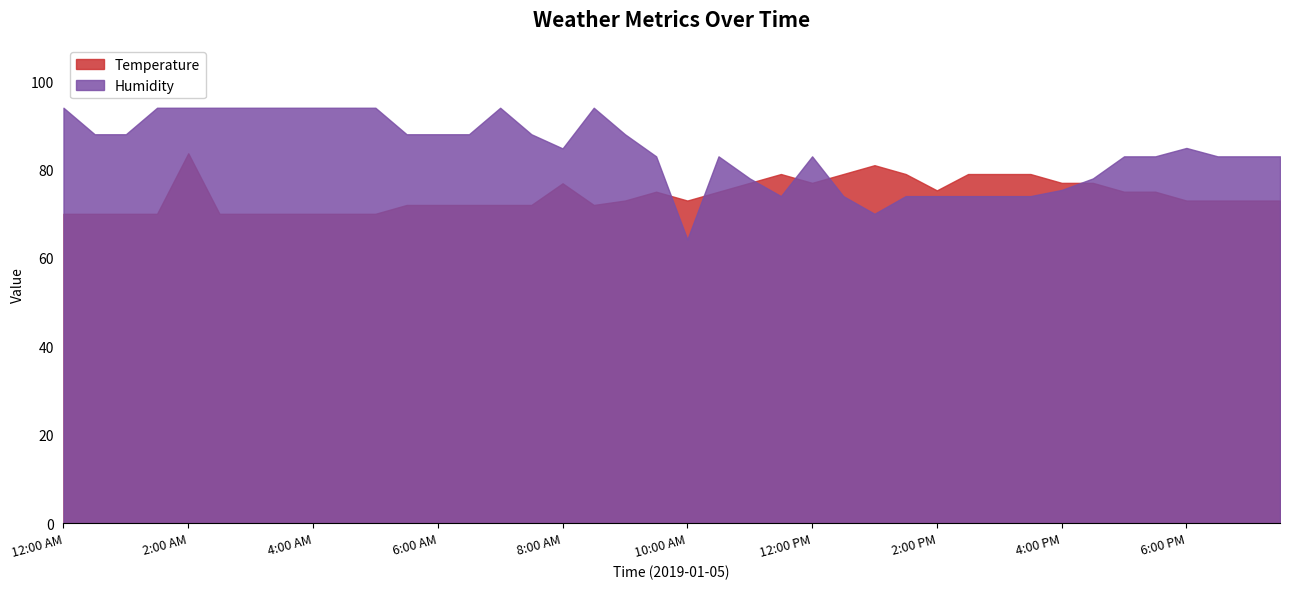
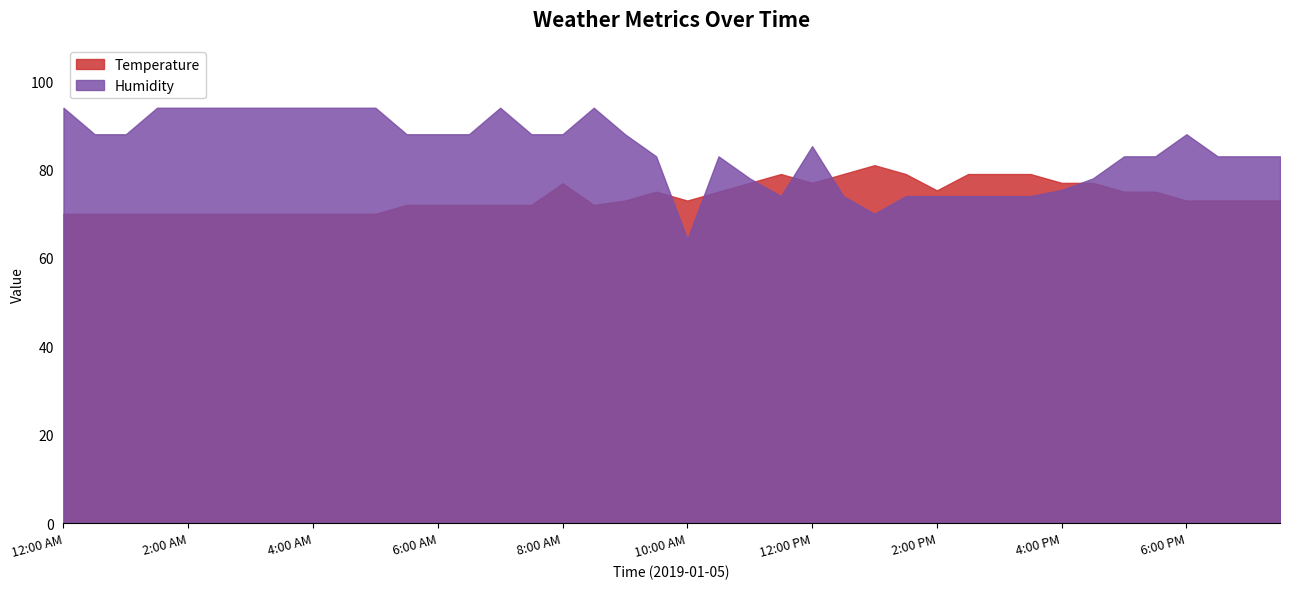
Temperature, 2:00 AM: 84 -> 70
Humidity, 8:00 AM: 85 -> 88
Humidity, 12:00 PM: 83 -> 85
Humidity, 6:00 PM: 85 -> 88
